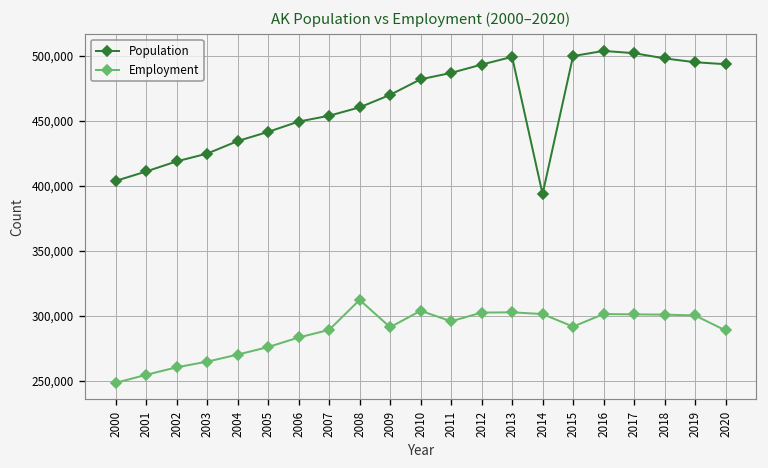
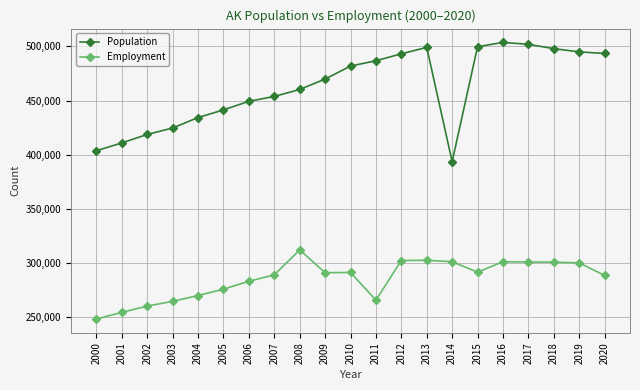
Employment, 2010: 304,000 -> 291,000
Employment, 2011: 296,000 -> 266,000
